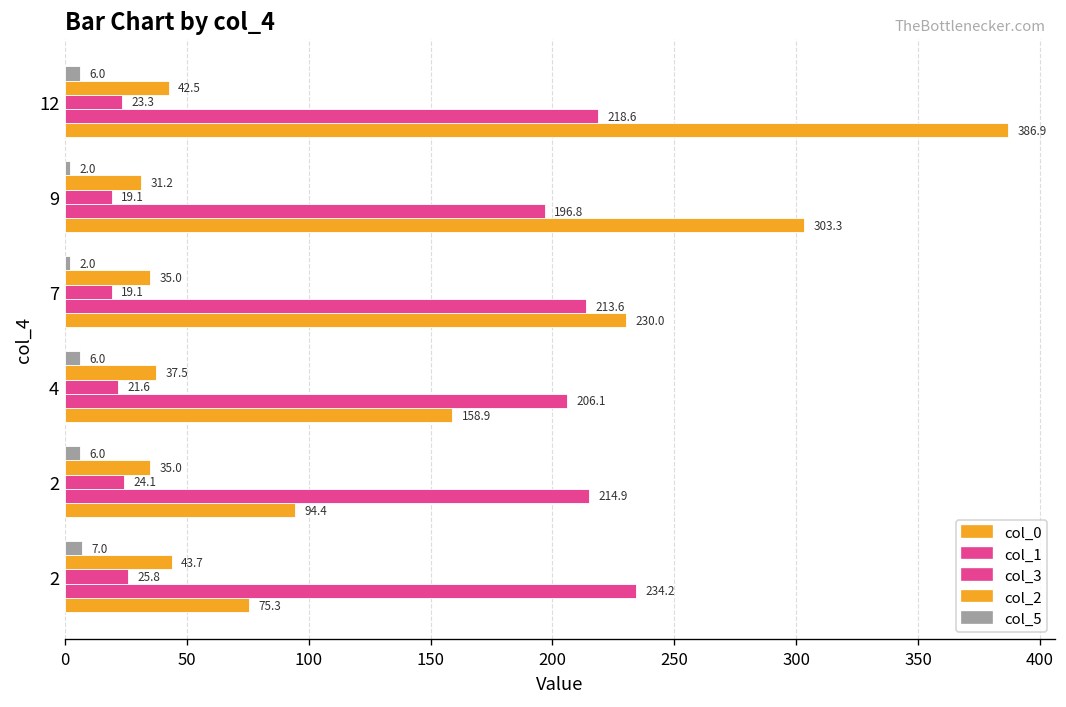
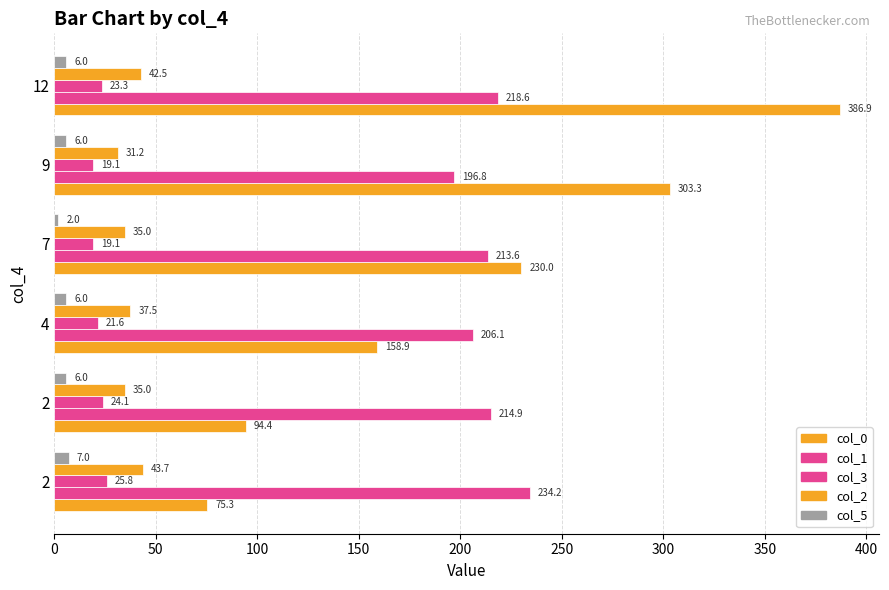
col_5, 9: 2.0 -> 6.0
